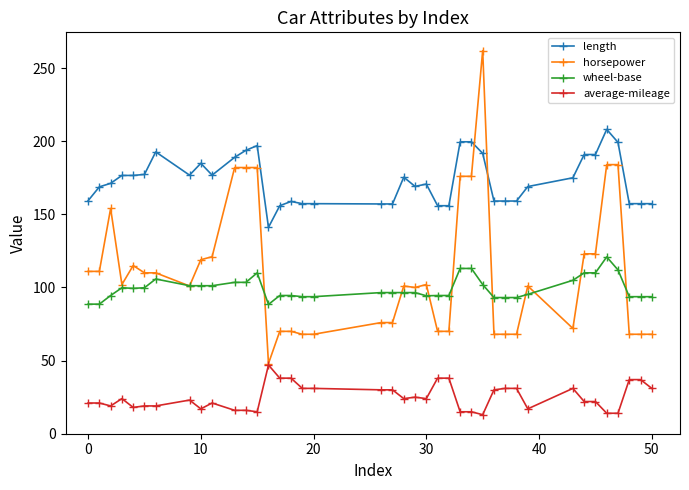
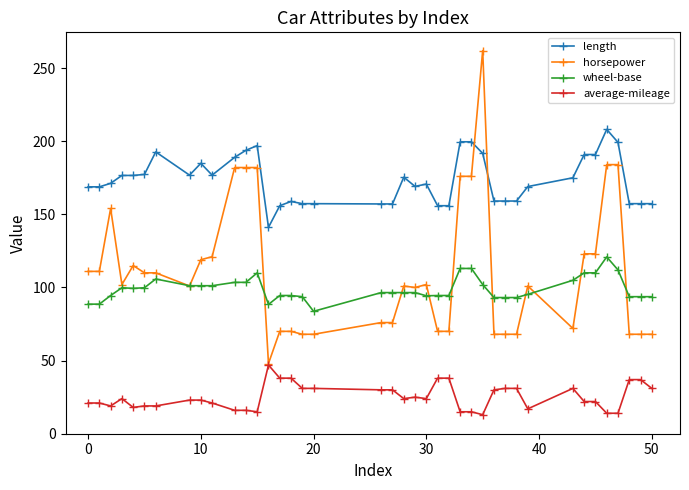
length, 0: 159 -> 169
average-mileage, 10: 17 -> 23
wheel-base, 20: 94 -> 84
